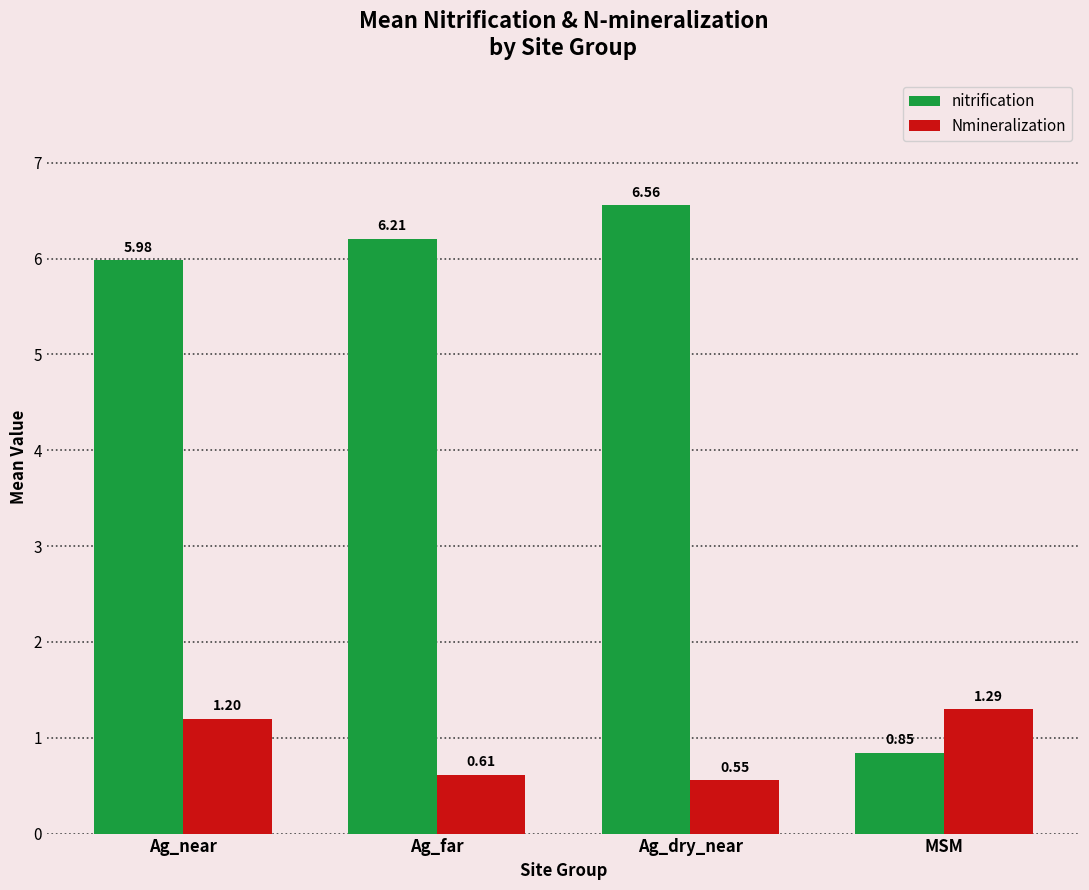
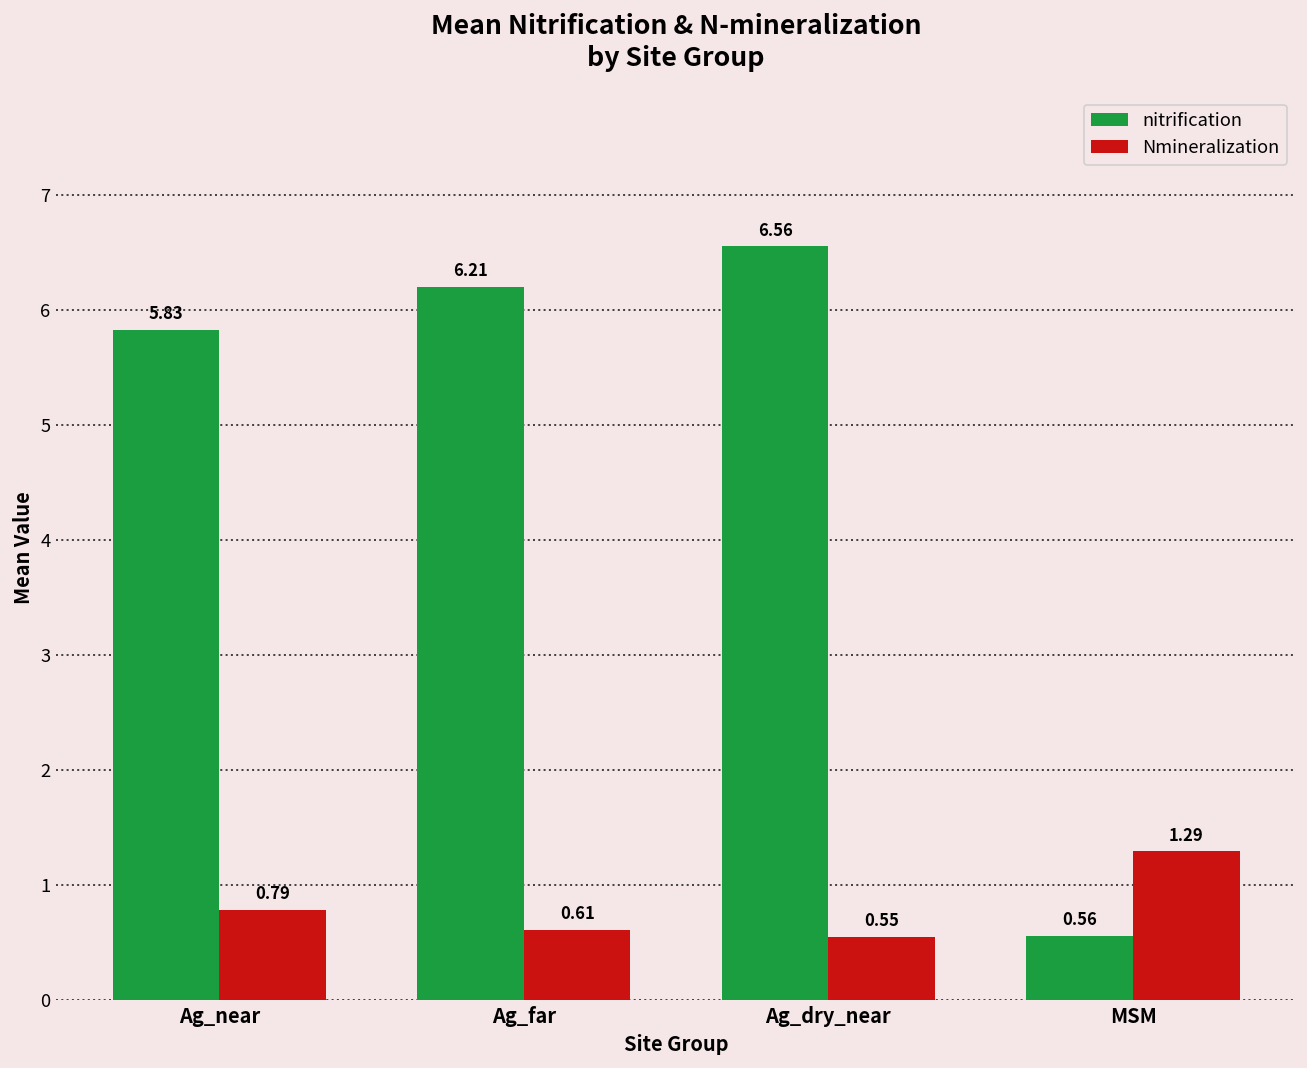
nitrification, Ag_near: 5.98 -> 5.83
Nmineralization, Ag_near: 1.20 -> 0.79
nitrification, MSM: 0.85 -> 0.56
